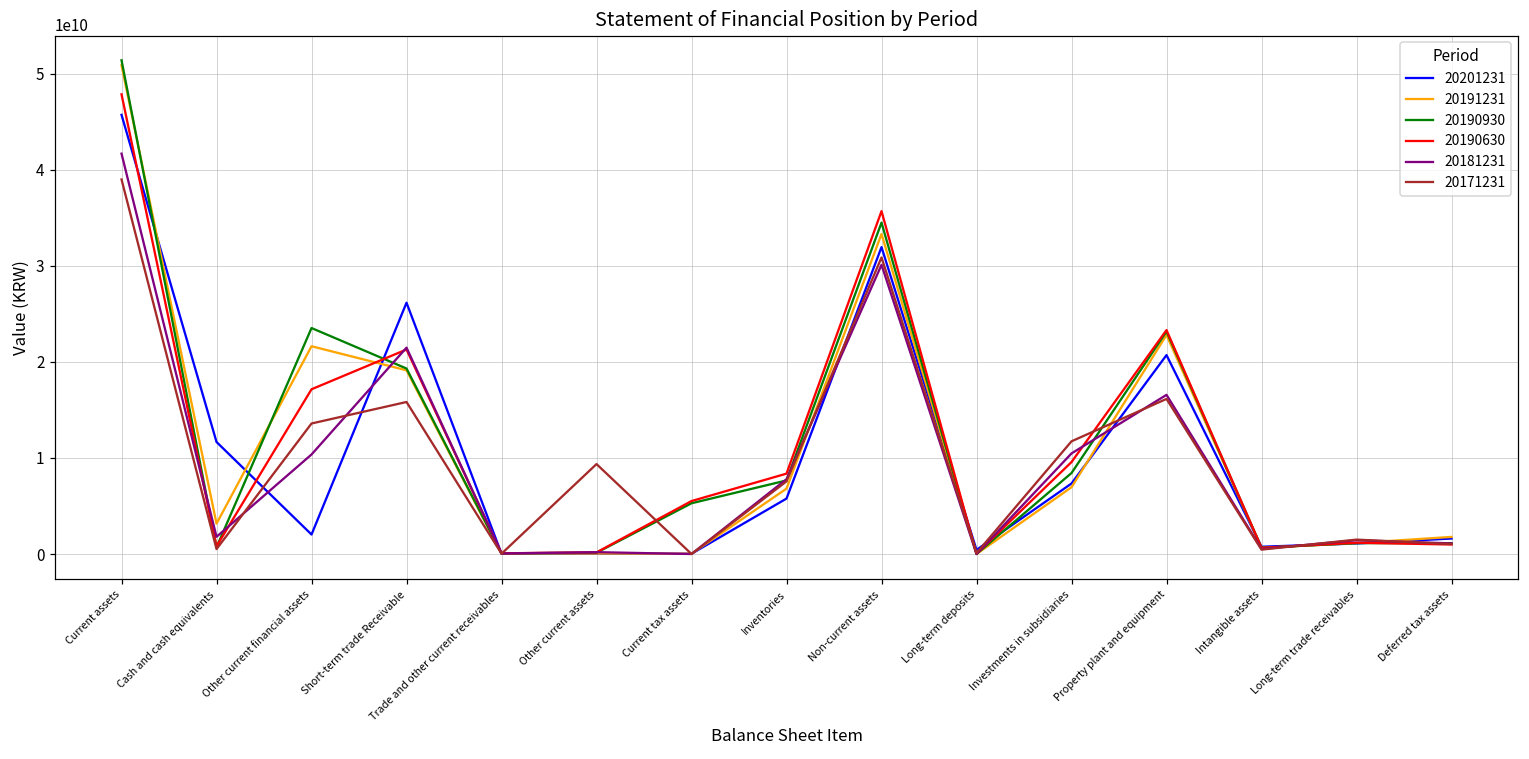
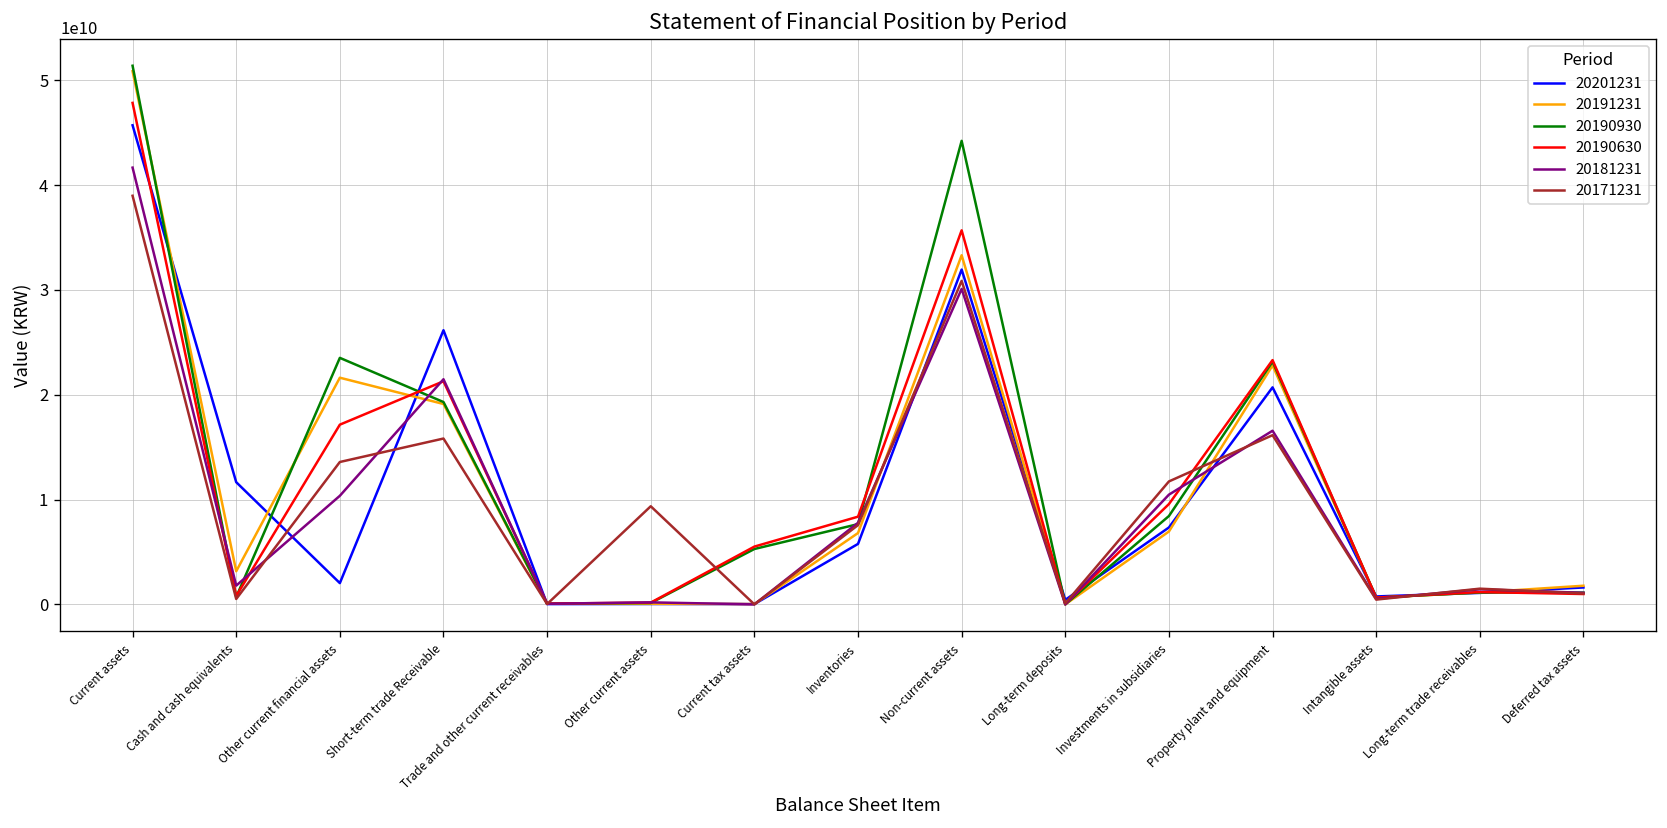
20190930, Non-current assets: 34000000000 -> 44000000000
